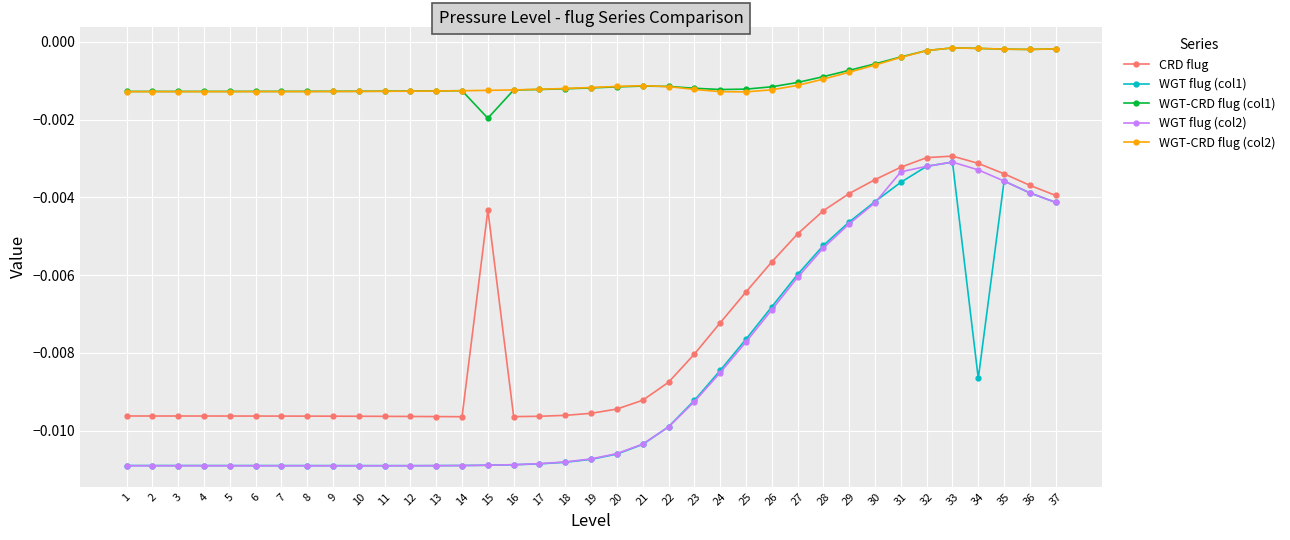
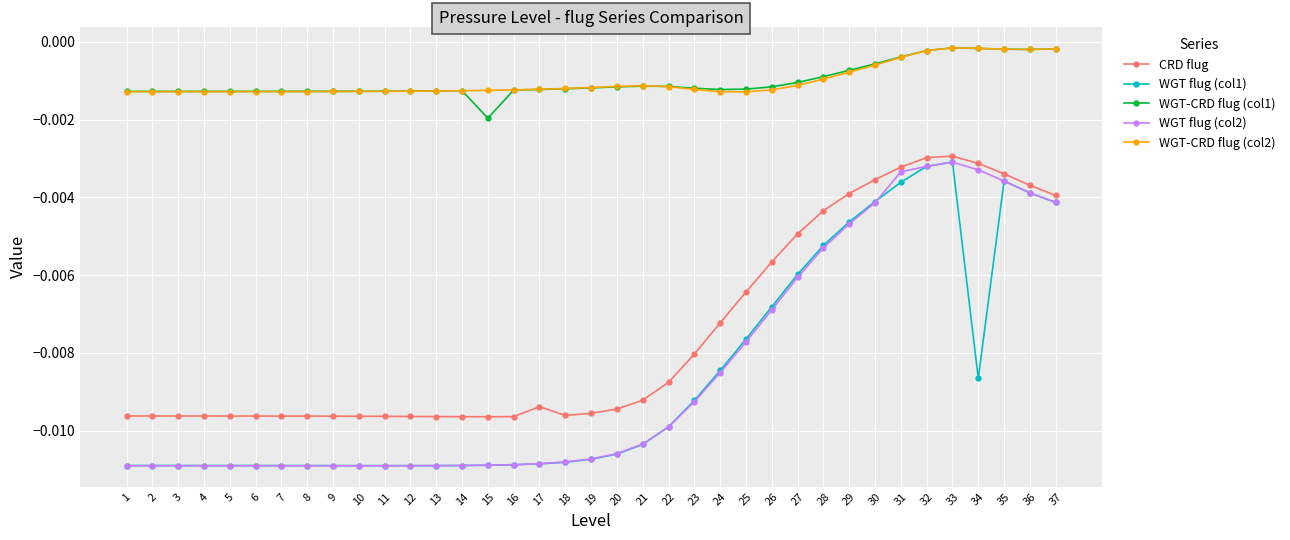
CRD flug, 15: -0.0043 -> -0.0096
CRD flug, 17: -0.0096 -> -0.0094
